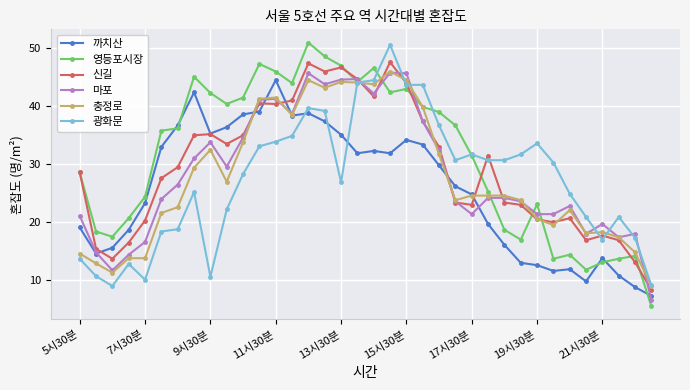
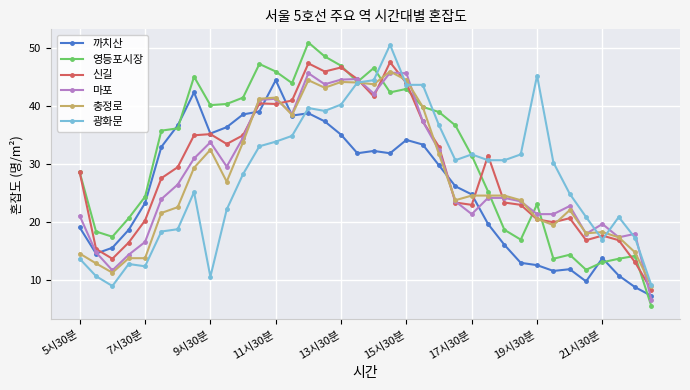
광화문, 7시30분: 10 -> 12
영등포시장, 9시30분: 42 -> 40
광화문, 13시30분: 27 -> 40
광화문, 19시30분: 34 -> 45
